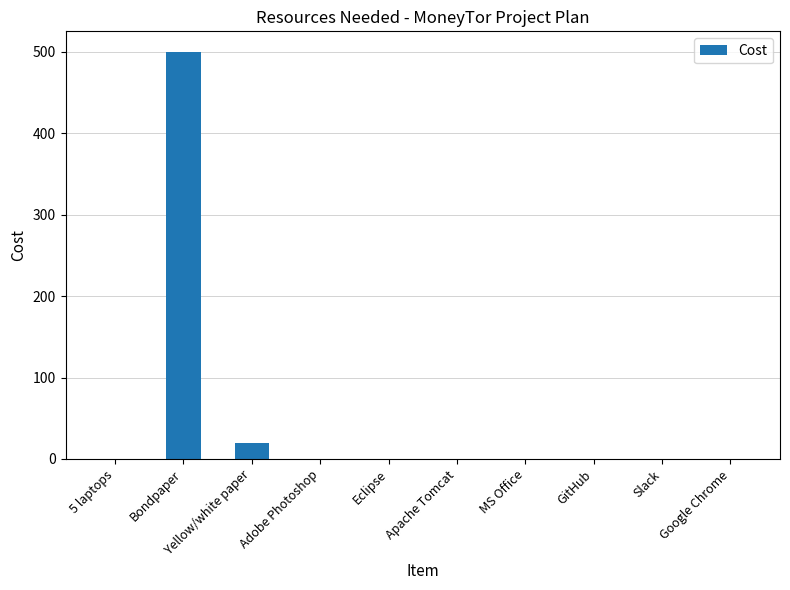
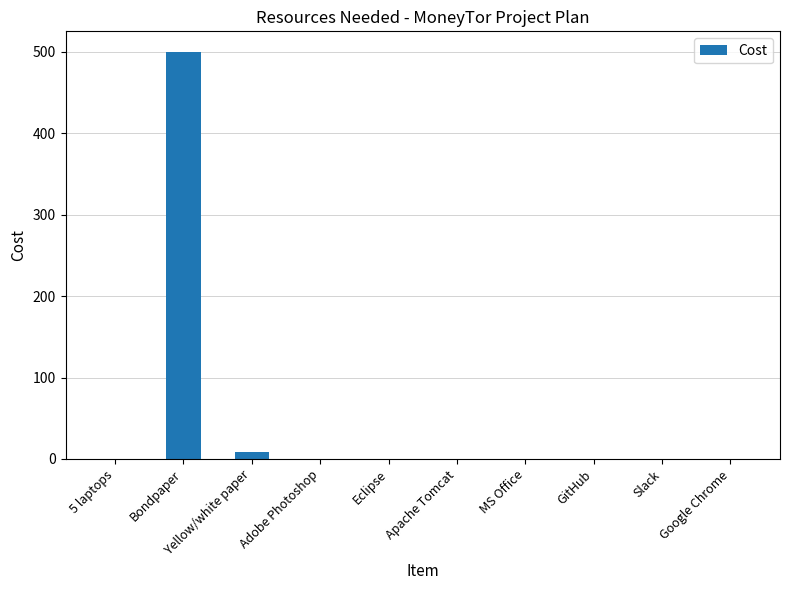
Yellow/white paper: 20 -> 10
